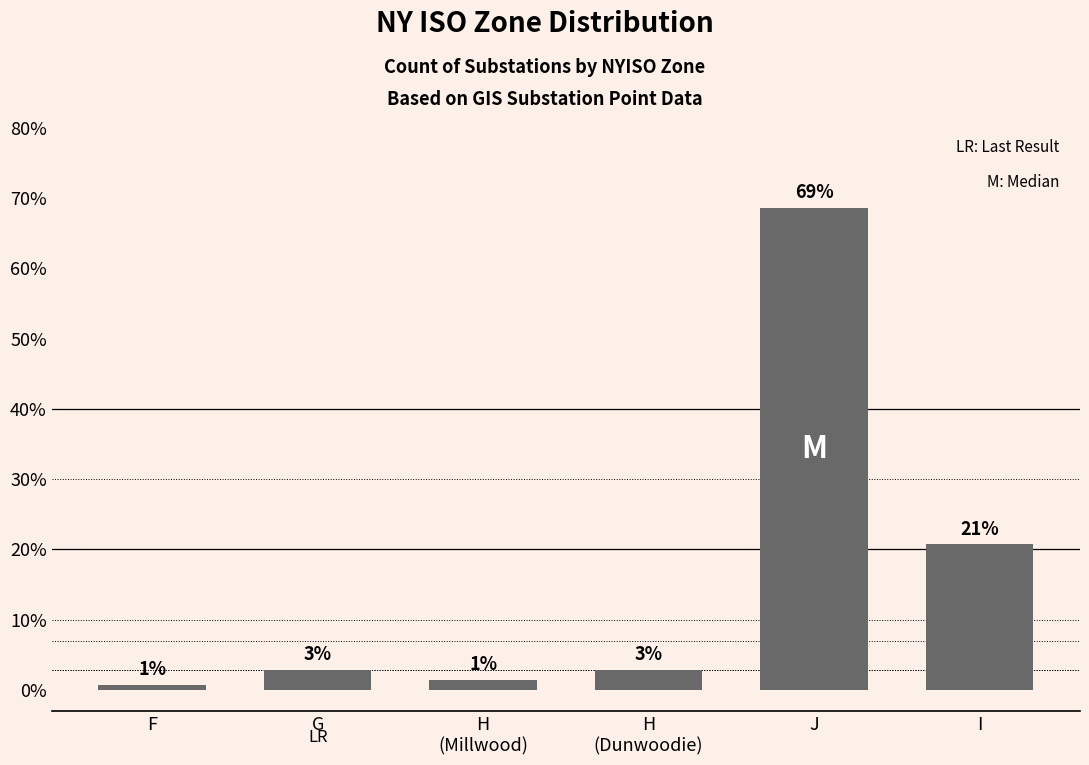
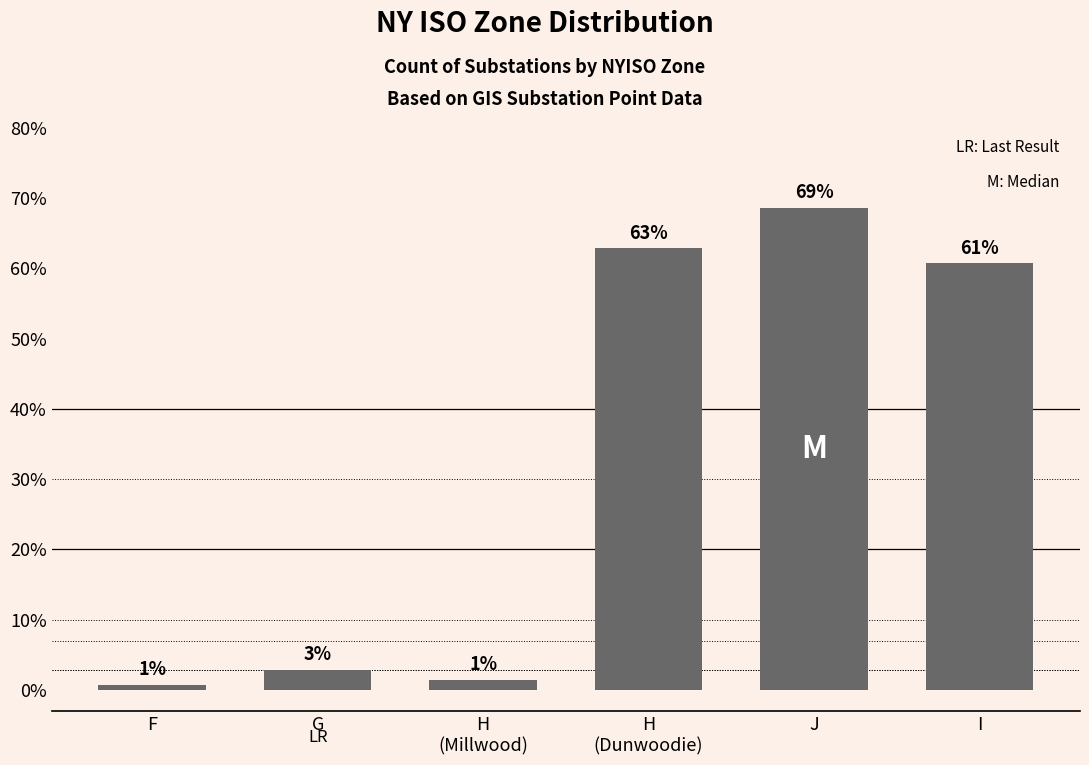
H (Dunwoodie): 3% -> 63%
I: 21% -> 61%
